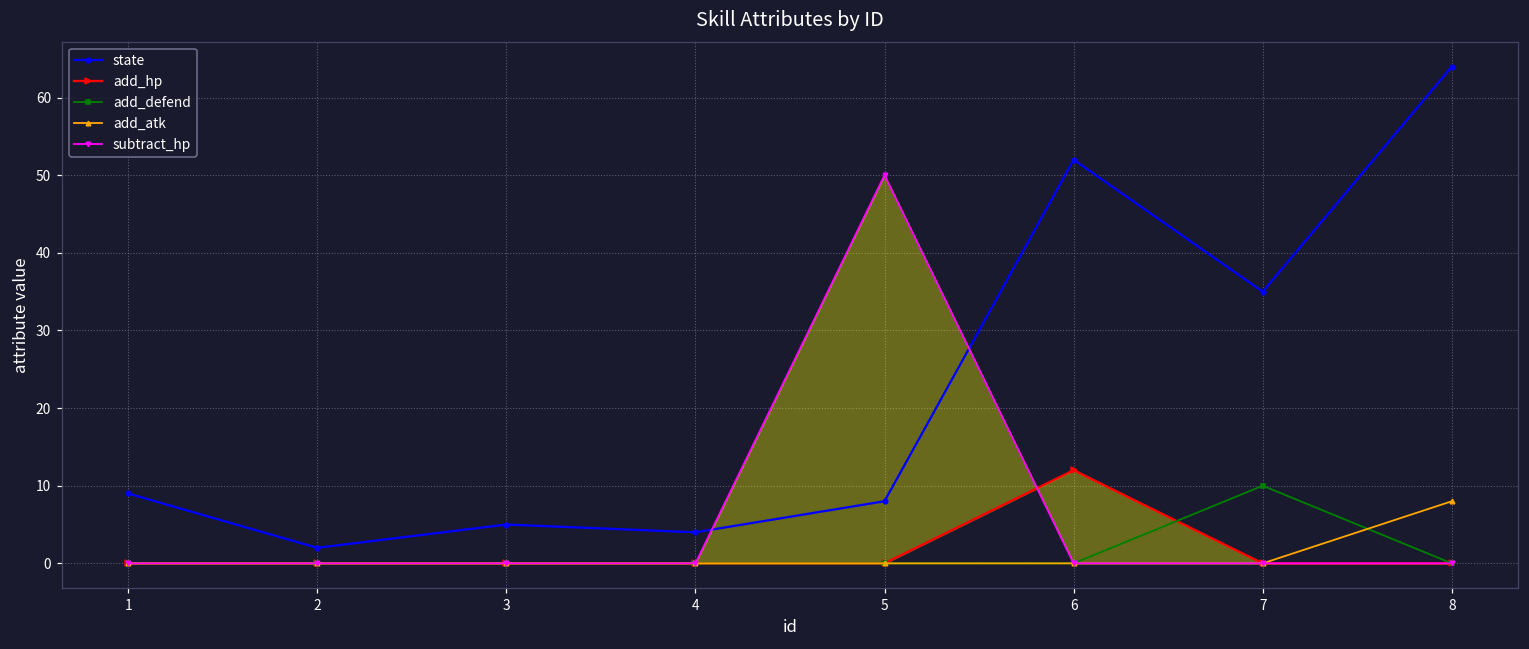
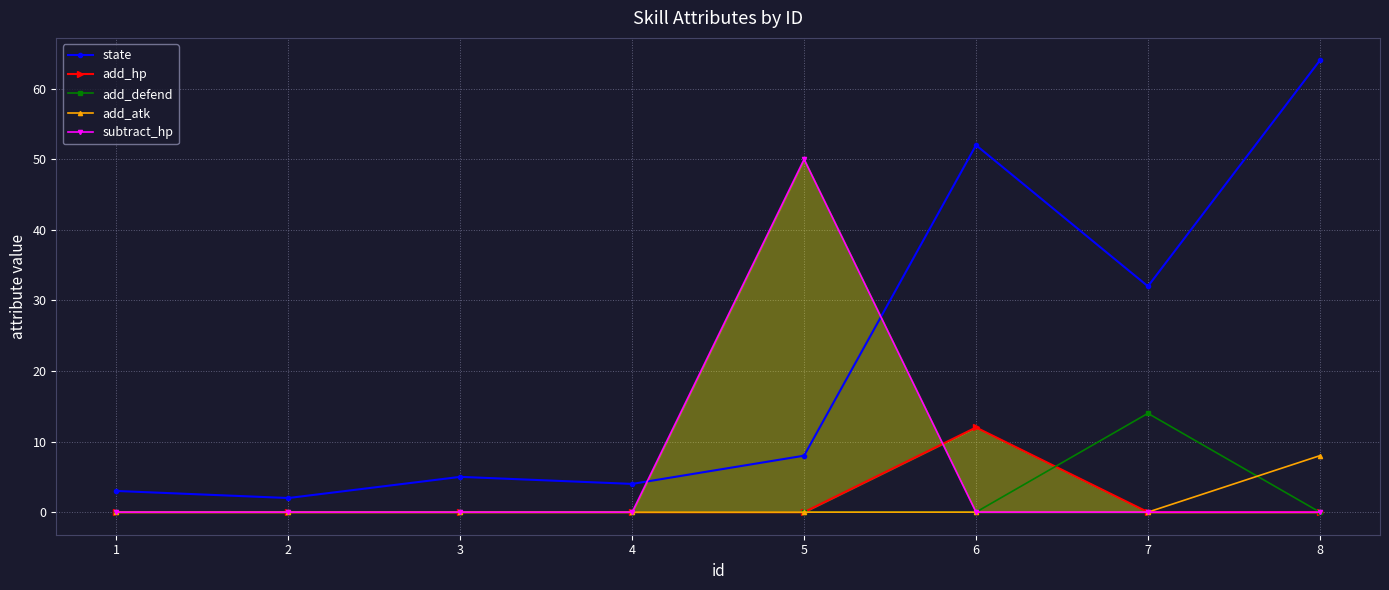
state, 1: 9 -> 3
state, 7: 35 -> 32
add_defend, 7: 10 -> 14
